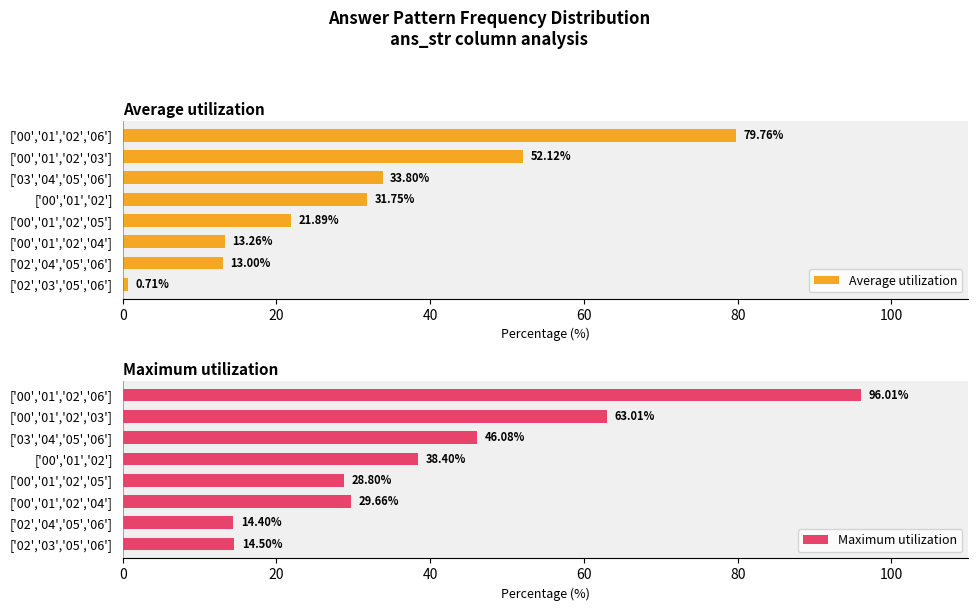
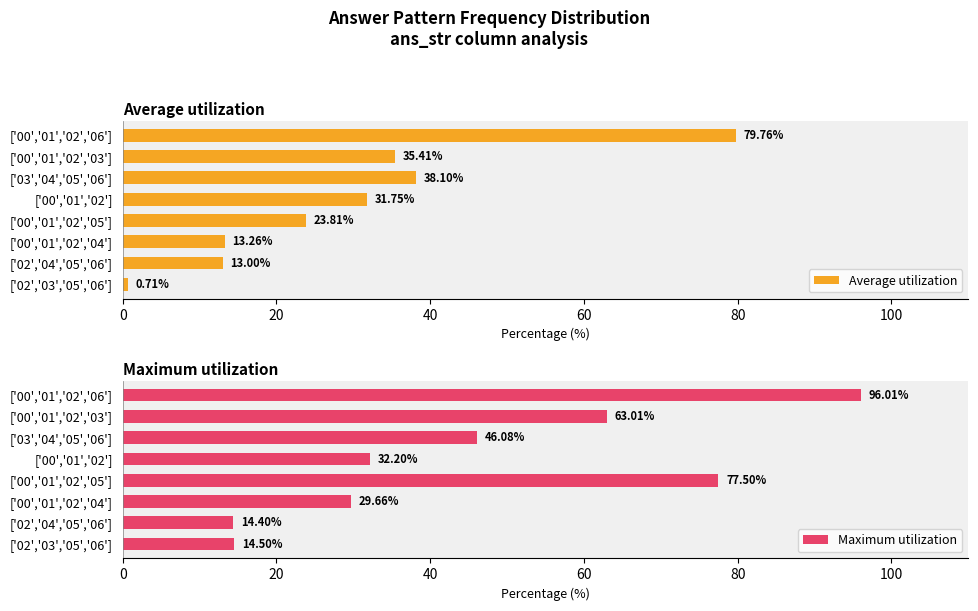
Average utilization, ['00','01','02','03']: 52.12% -> 35.41%
Average utilization, ['03','04','05','06']: 33.80% -> 38.10%
Average utilization, ['00','01','02','05']: 21.89% -> 23.81%
Maximum utilization, ['00','01','02']: 38.40% -> 32.20%
Maximum utilization, ['00','01','02','05']: 28.80% -> 77.50%
